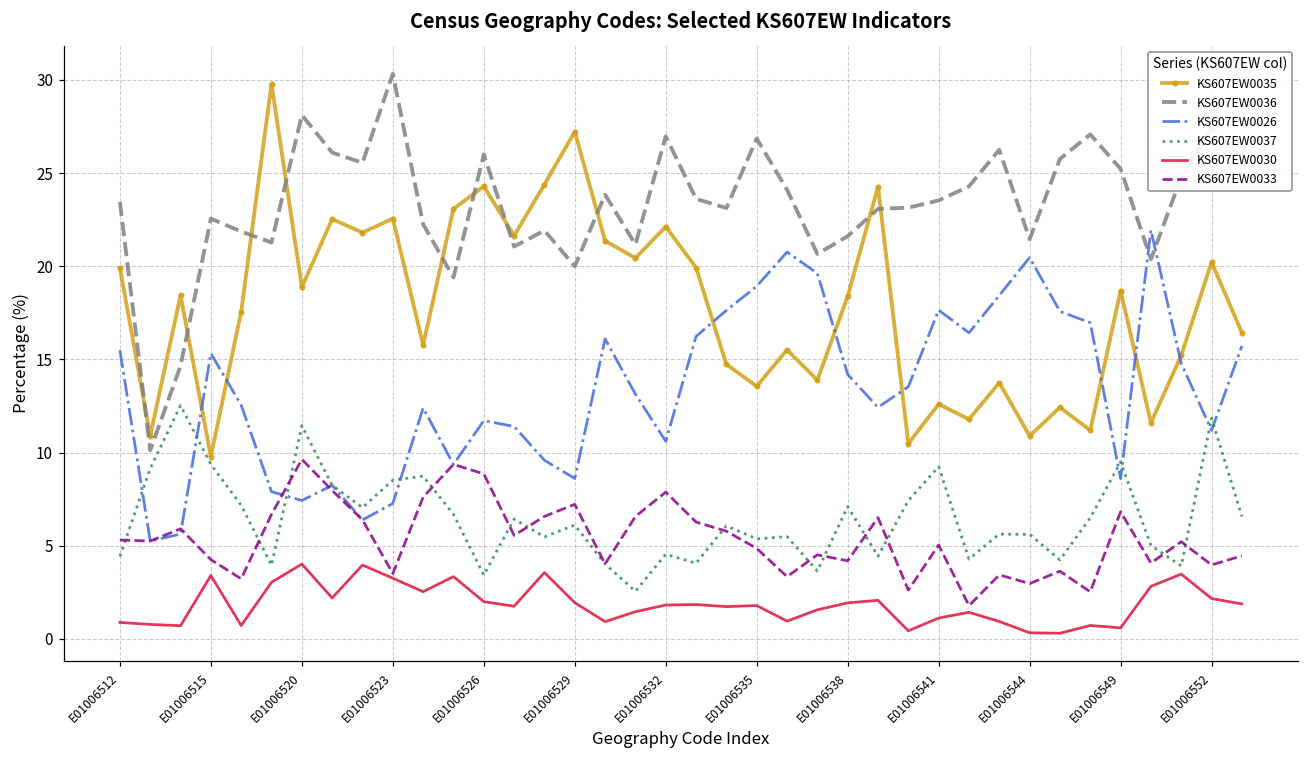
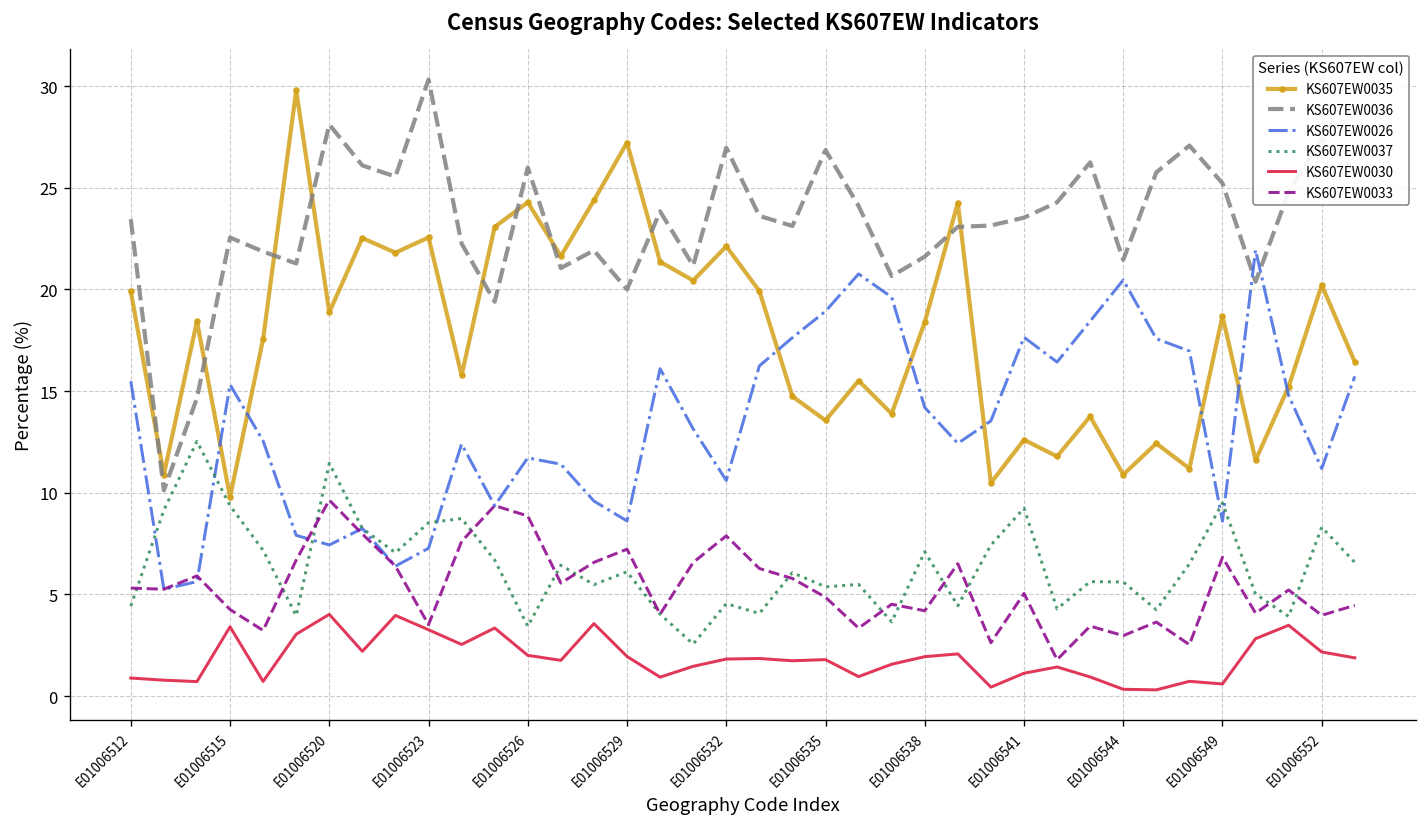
KS607EW0037, E01006552: 11.8 -> 8.3
